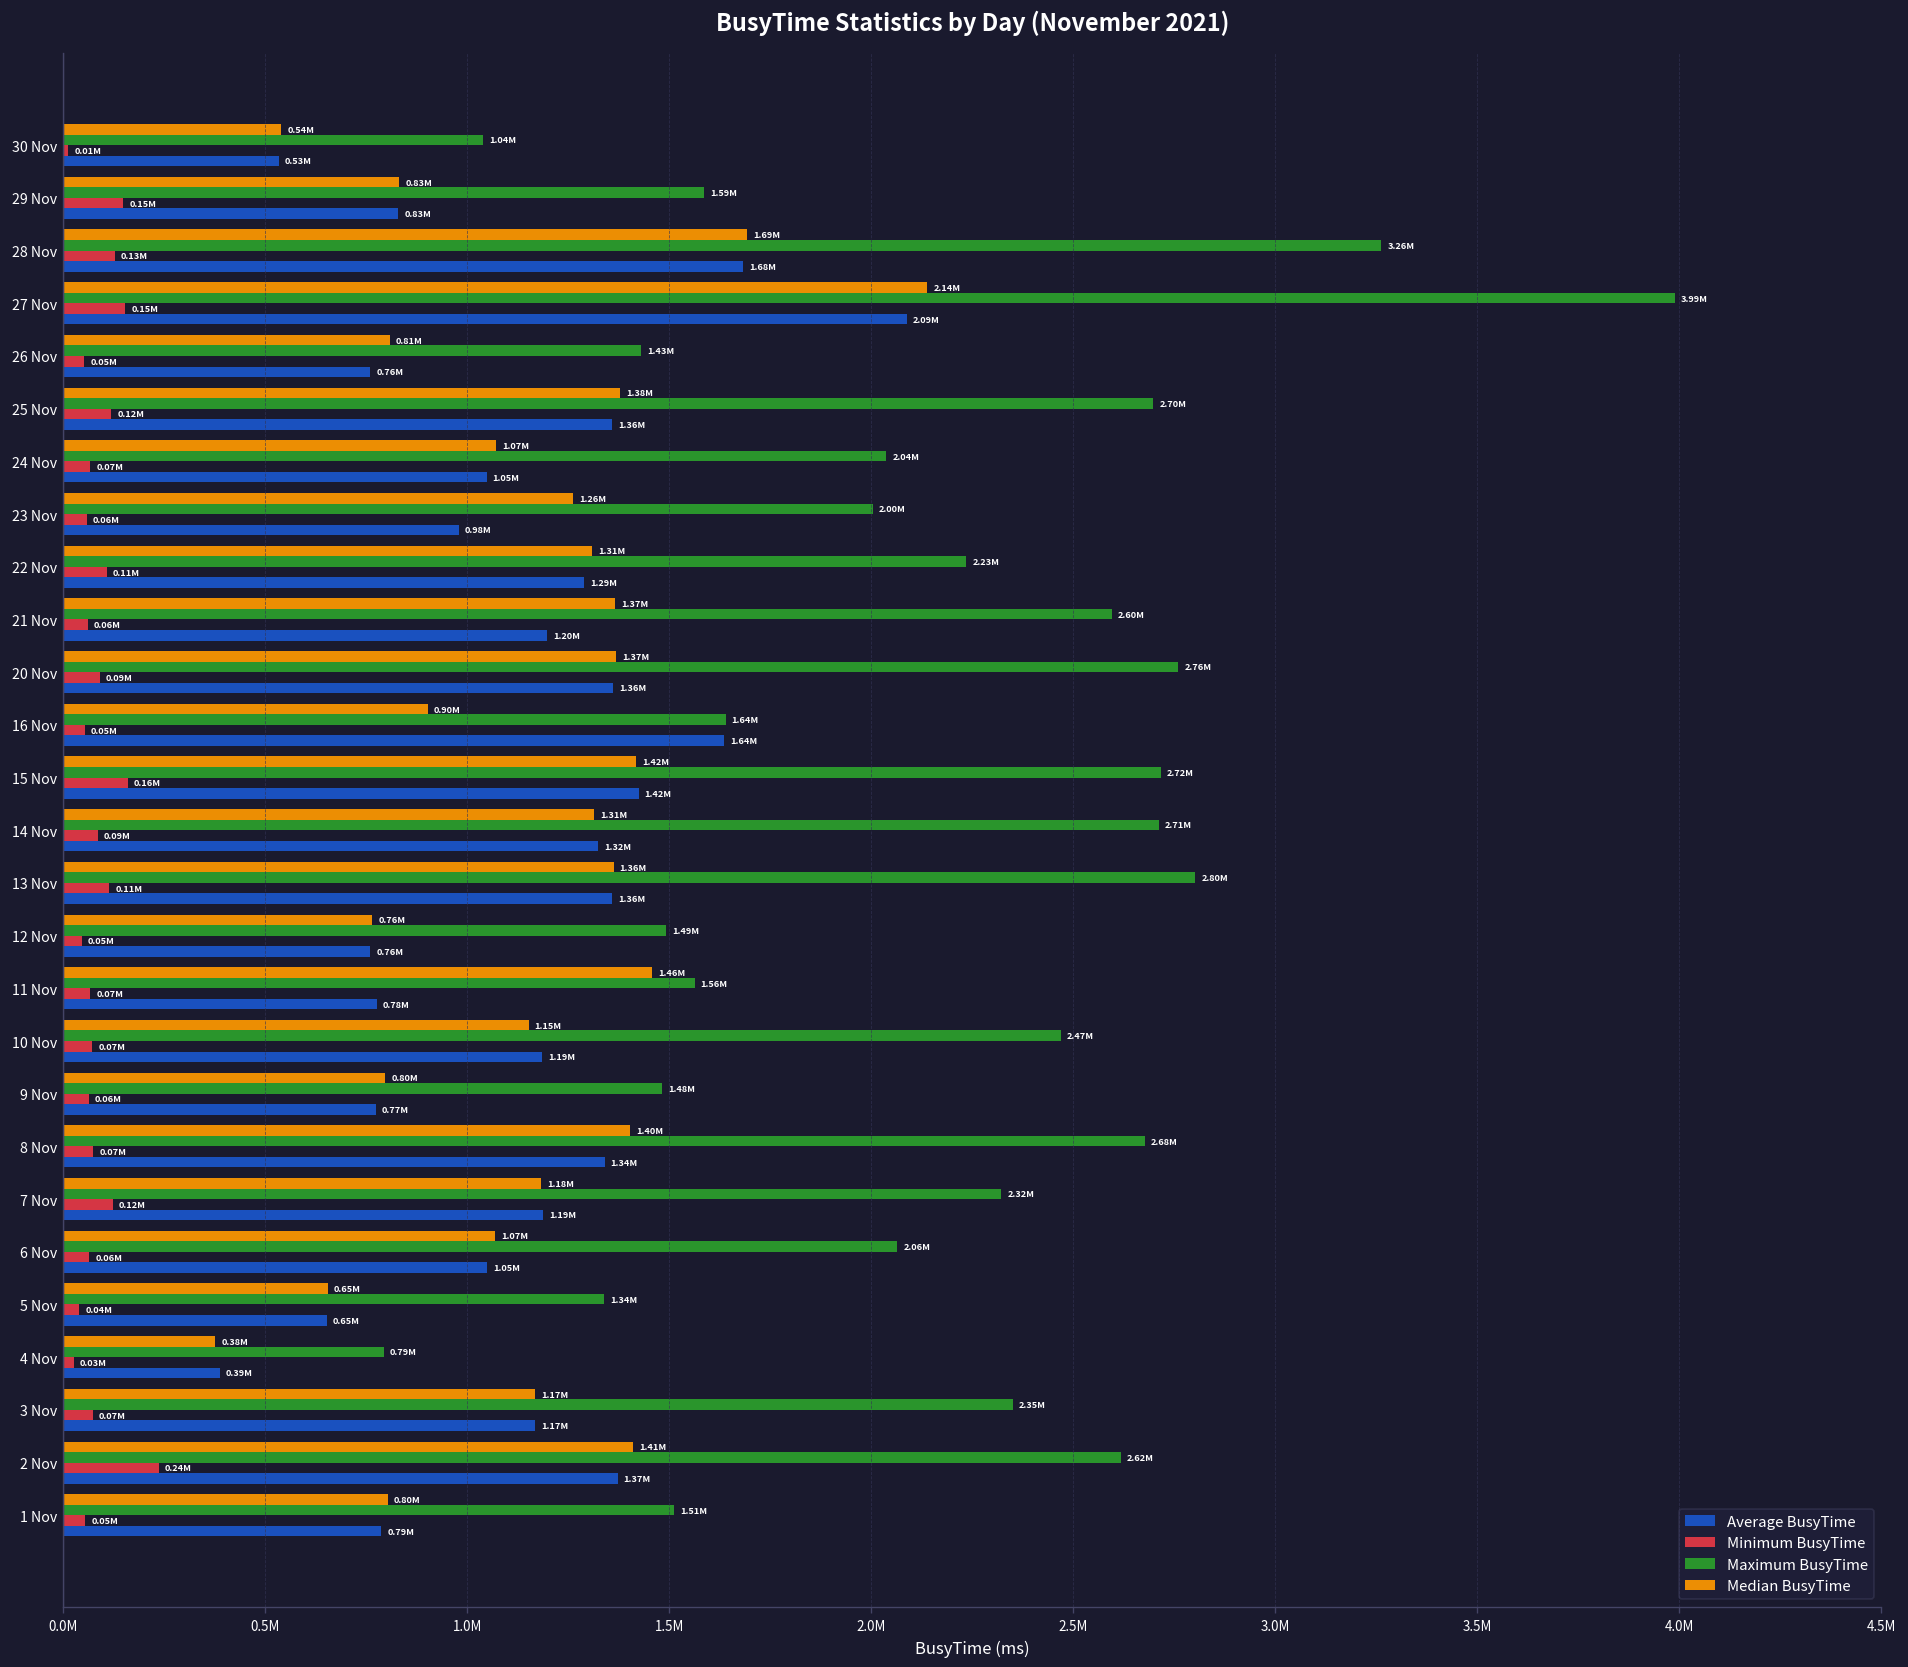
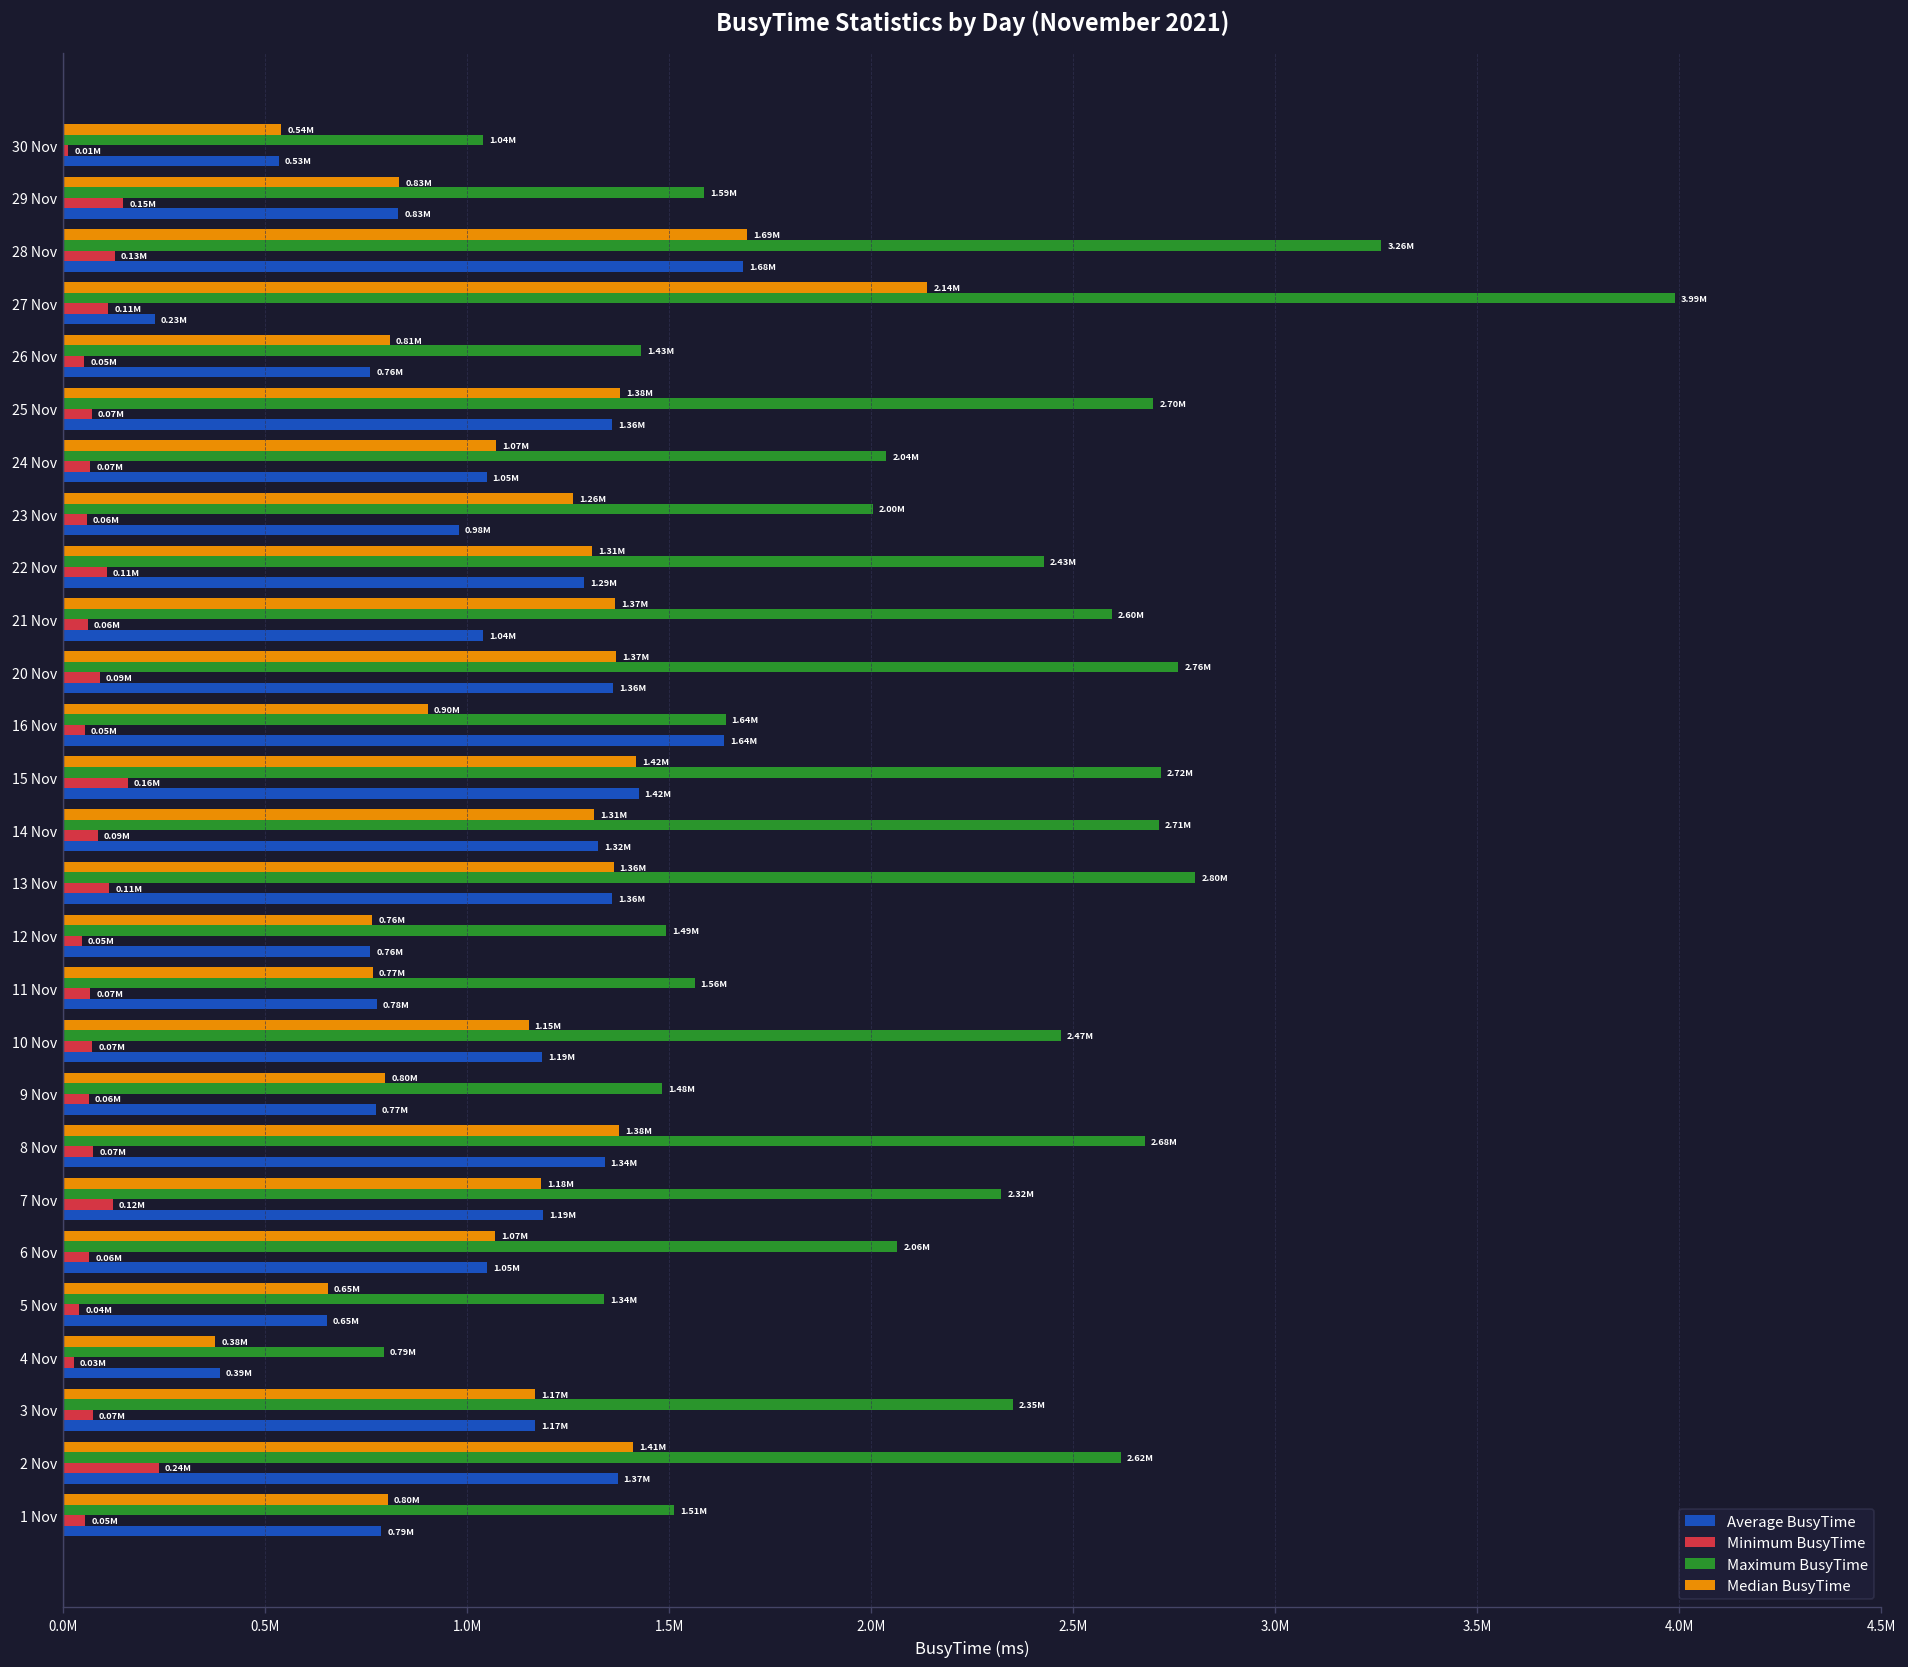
Minimum BusyTime, 27 Nov: 0.15M -> 0.11M
Average BusyTime, 27 Nov: 2.09M -> 0.23M
Minimum BusyTime, 25 Nov: 0.12M -> 0.07M
Maximum BusyTime, 22 Nov: 2.23M -> 2.43M
Average BusyTime, 21 Nov: 1.20M -> 1.04M
Median BusyTime, 11 Nov: 1.46M -> 0.77M
Median BusyTime, 8 Nov: 1.40M -> 1.38M
